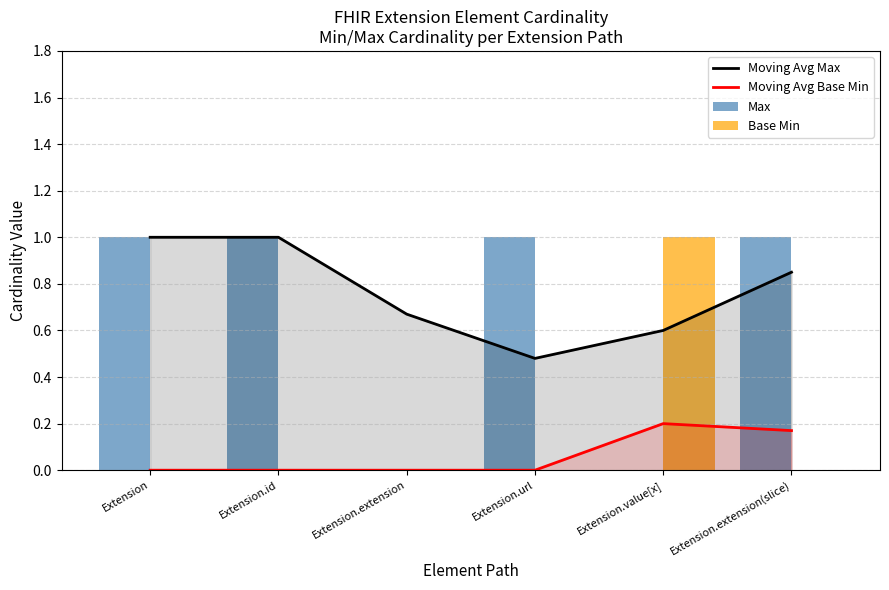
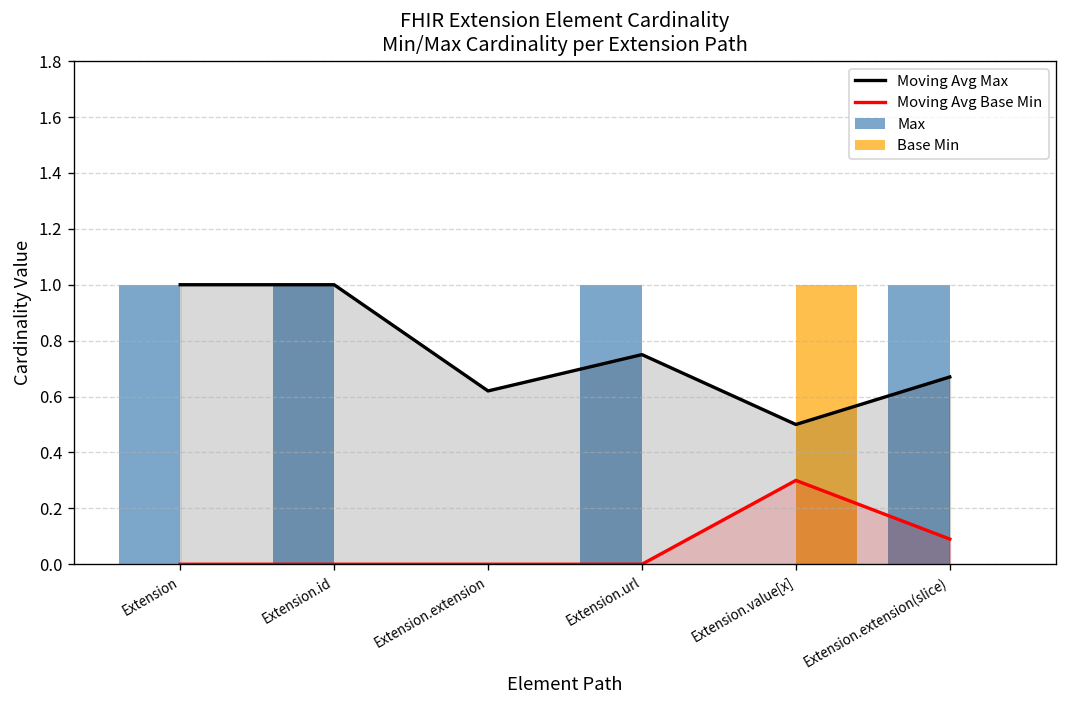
Moving Avg Max, Extension.extension: 0.67 -> 0.62
Moving Avg Max, Extension.url: 0.48 -> 0.75
Moving Avg Max, Extension.value[x]: 0.6 -> 0.5
Moving Avg Base Min, Extension.value[x]: 0.2 -> 0.3
Moving Avg Max, Extension.extension(slice): 0.85 -> 0.67
Moving Avg Base Min, Extension.extension(slice): 0.17 -> 0.09
